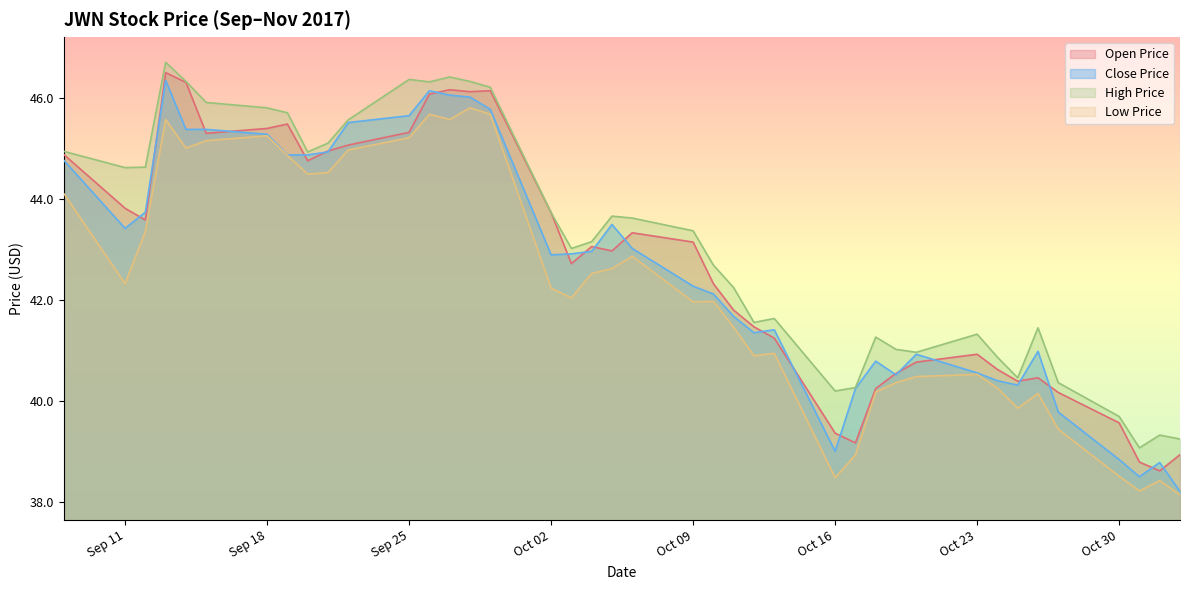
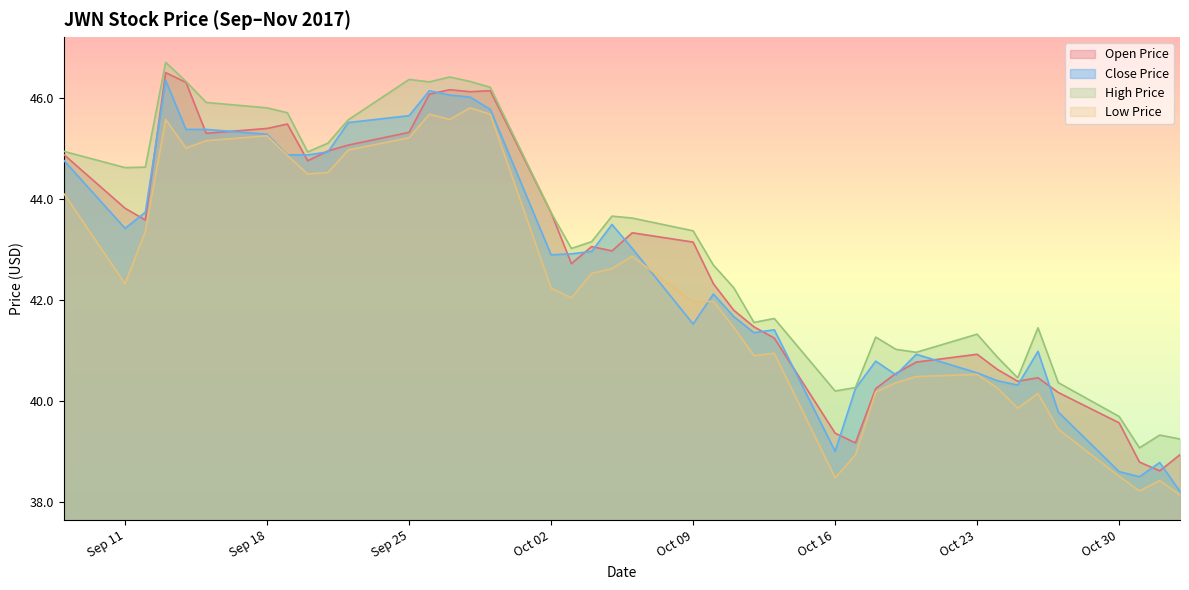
Close Price, Oct 09: 42.3 -> 41.5
Close Price, Oct 30: 38.8 -> 38.6
